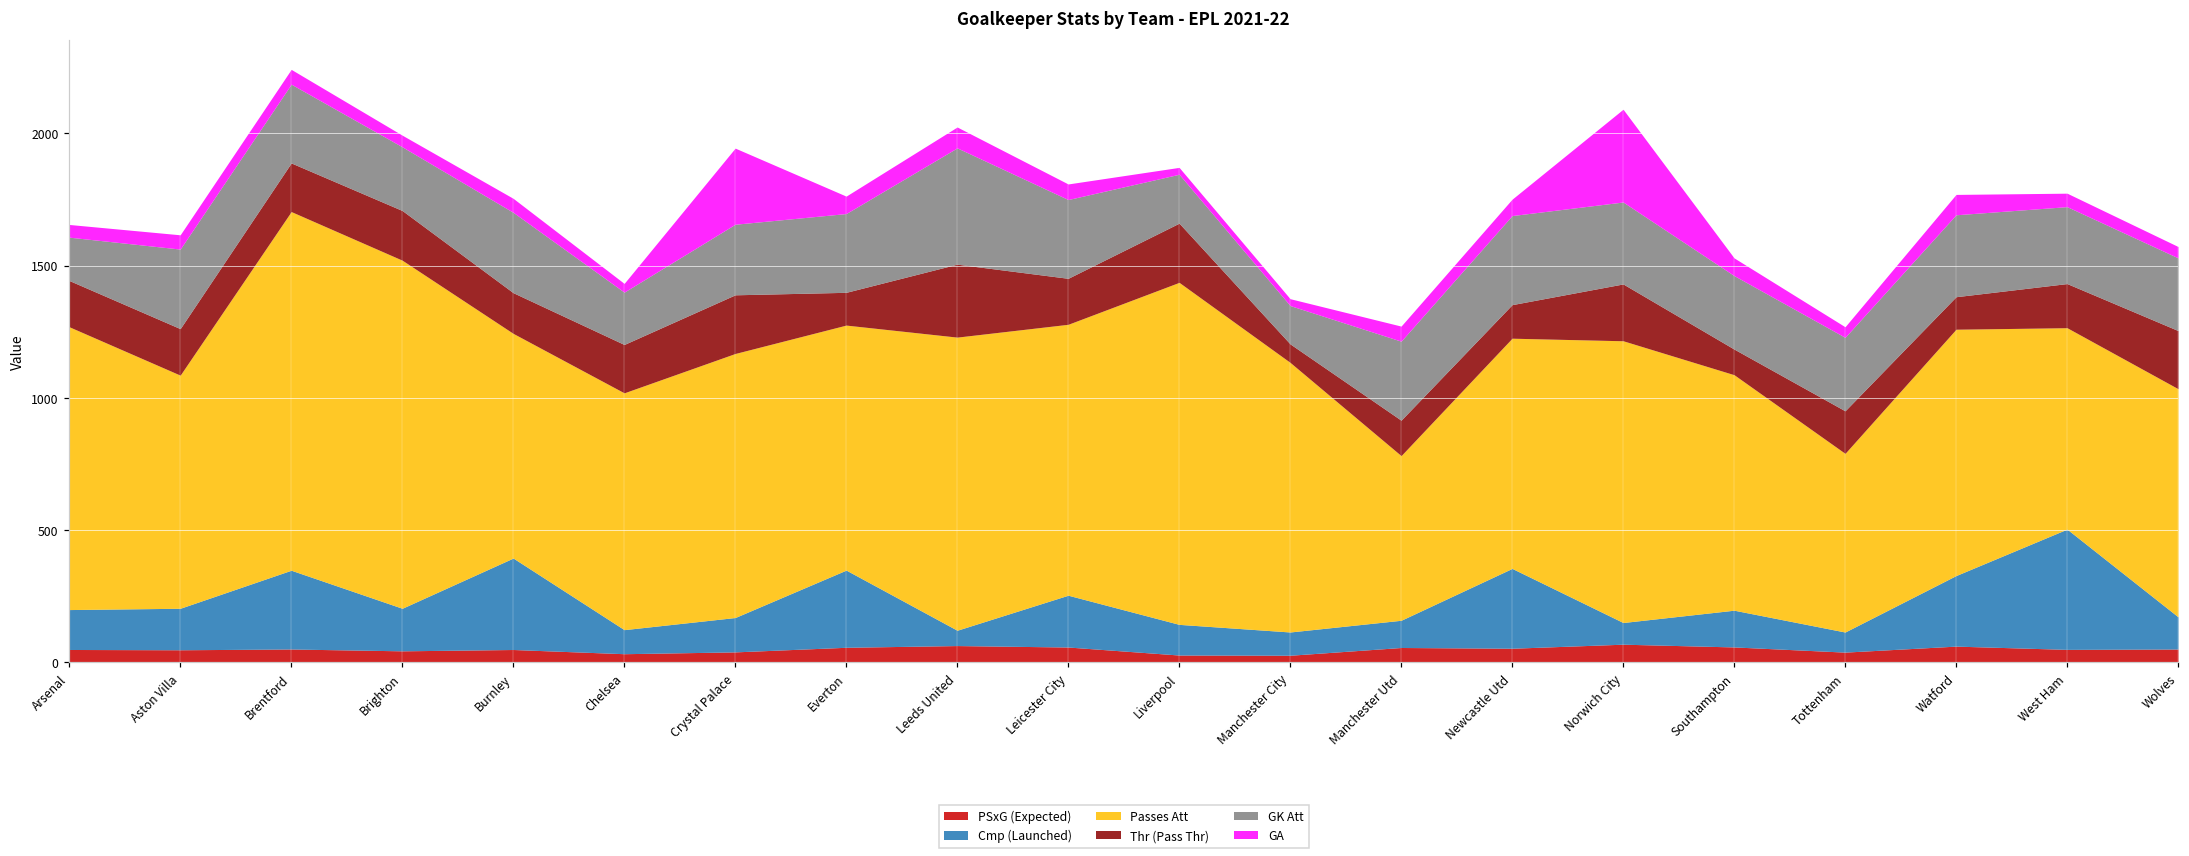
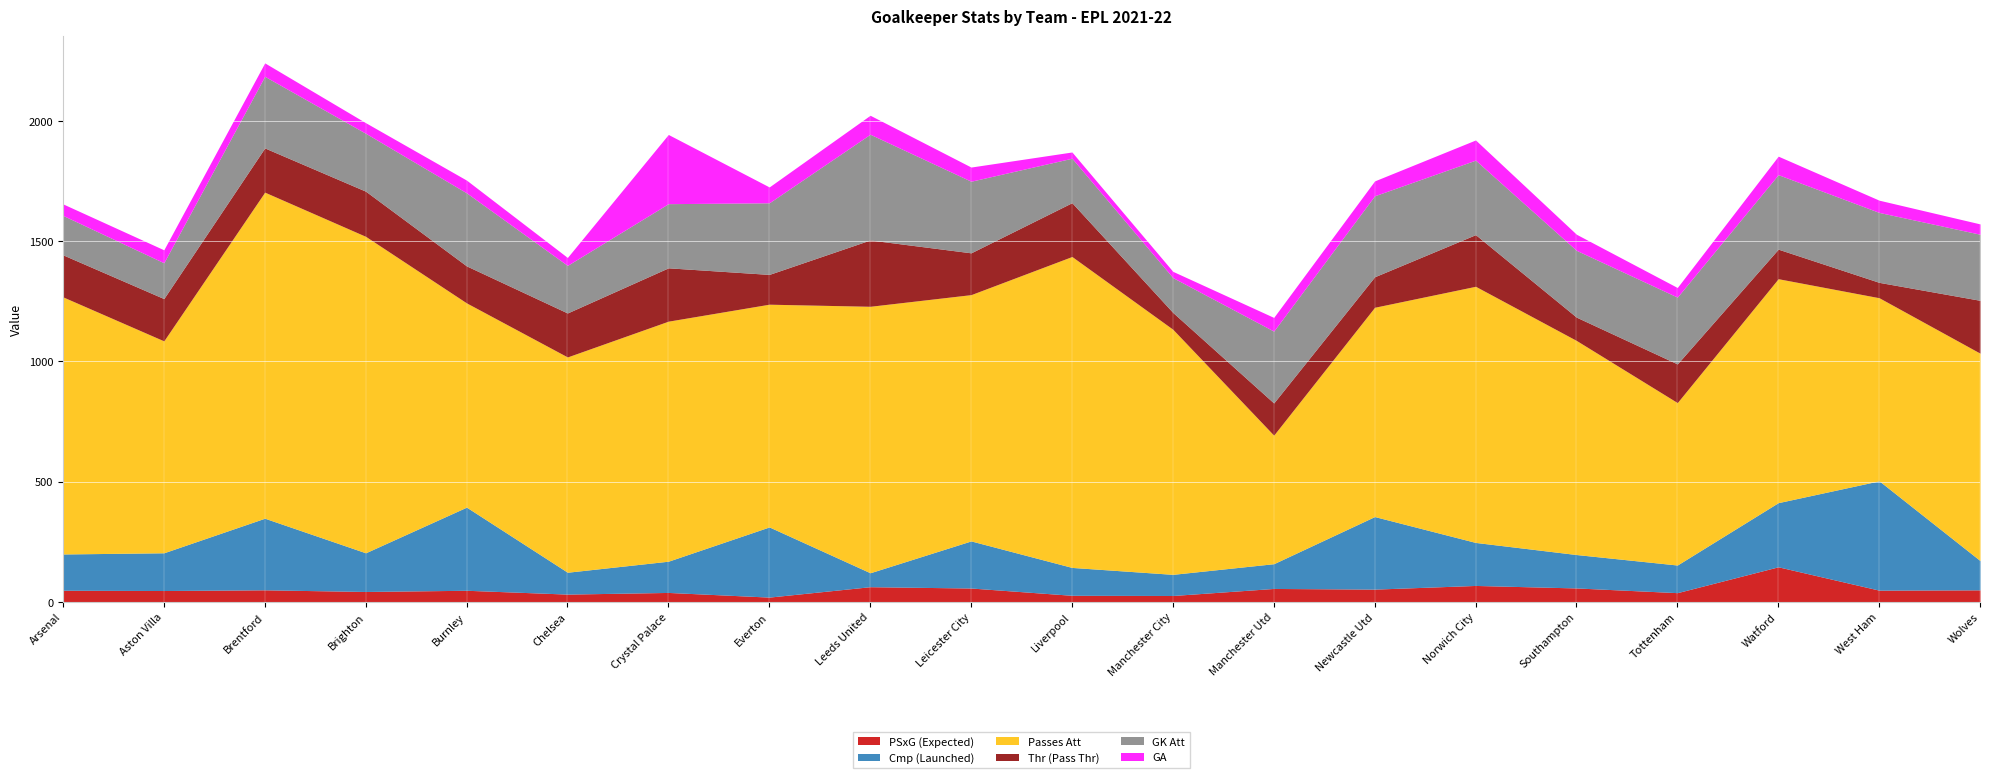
GK Att, Aston Villa: 300 -> 150
PSxG (Expected), Everton: 60 -> 20
Passes Att, Manchester Utd: 620 -> 540
Cmp (Launched), Norwich City: 80 -> 180
GA, Norwich City: 350 -> 80
Cmp (Launched), Tottenham: 80 -> 120
PSxG (Expected), Watford: 60 -> 150
Thr (Pass Thr), West Ham: 170 -> 60
